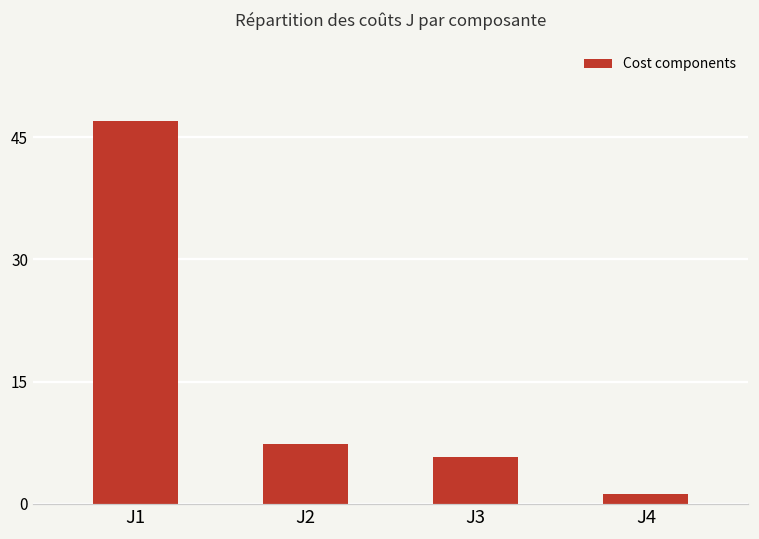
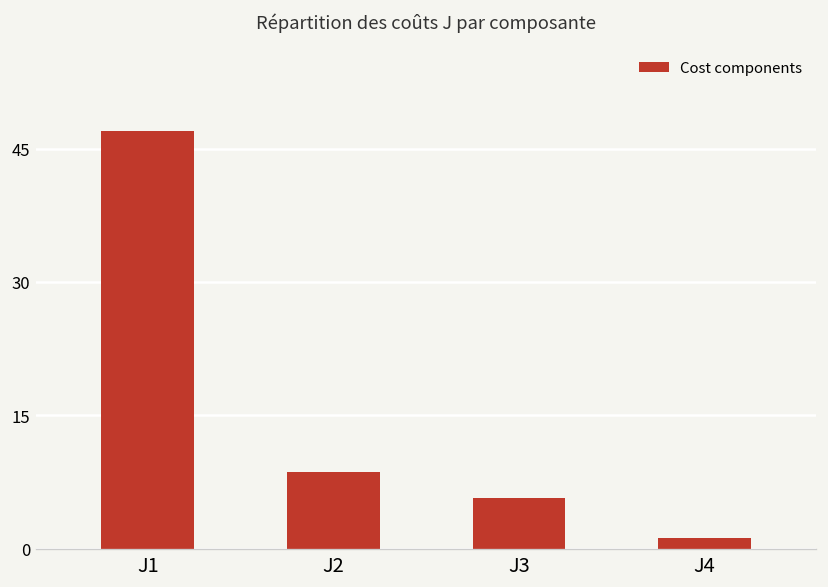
J2: 7 -> 9
